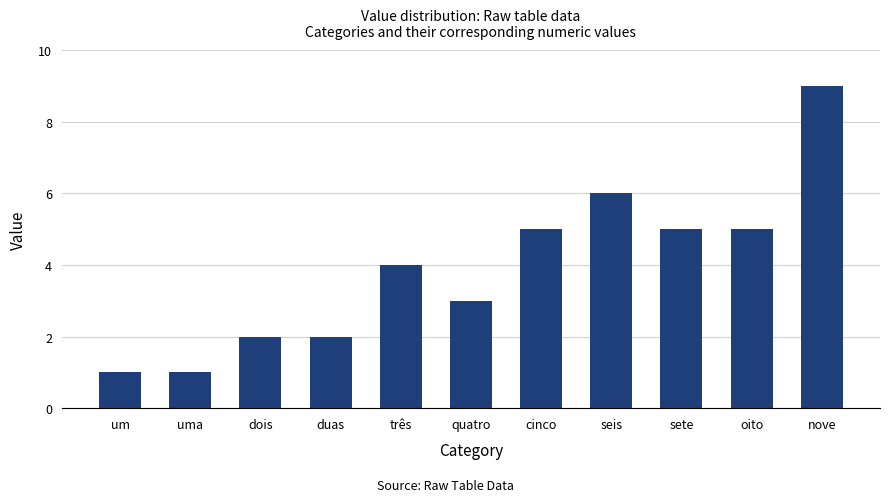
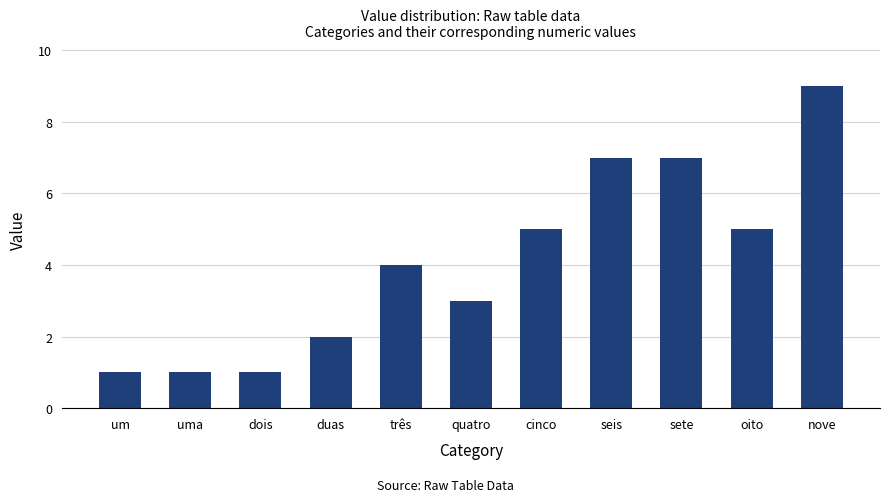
dois: 2 -> 1
seis: 6 -> 7
sete: 5 -> 7
